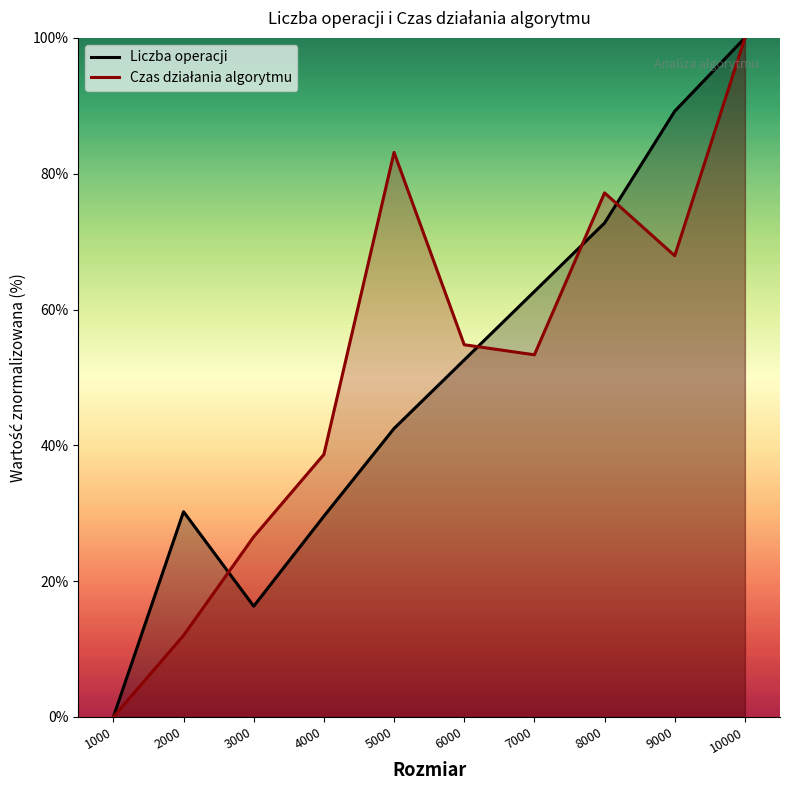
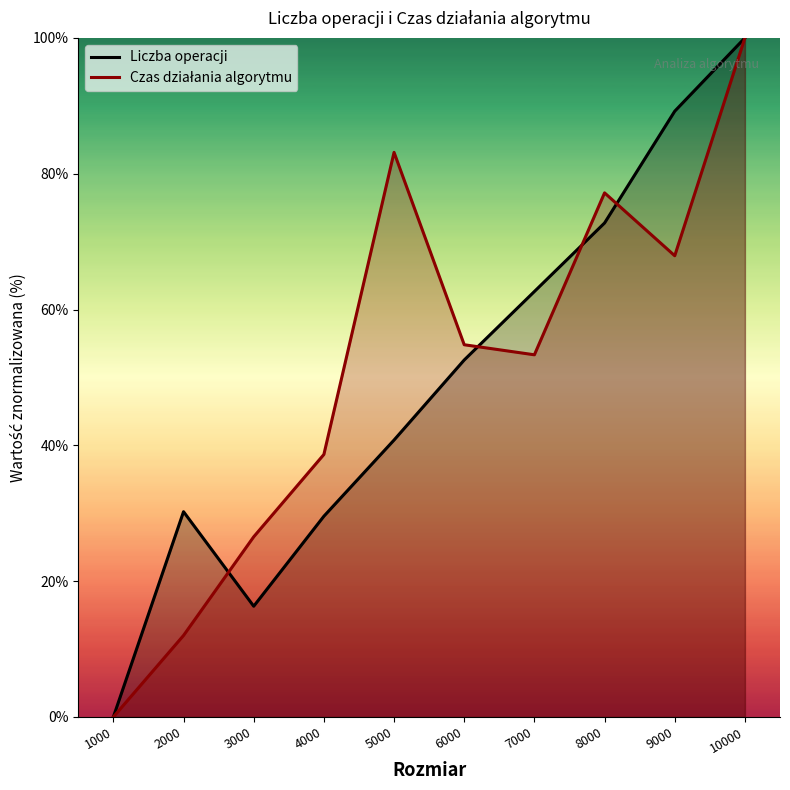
Liczba operacji, 5000: 42% -> 41%
